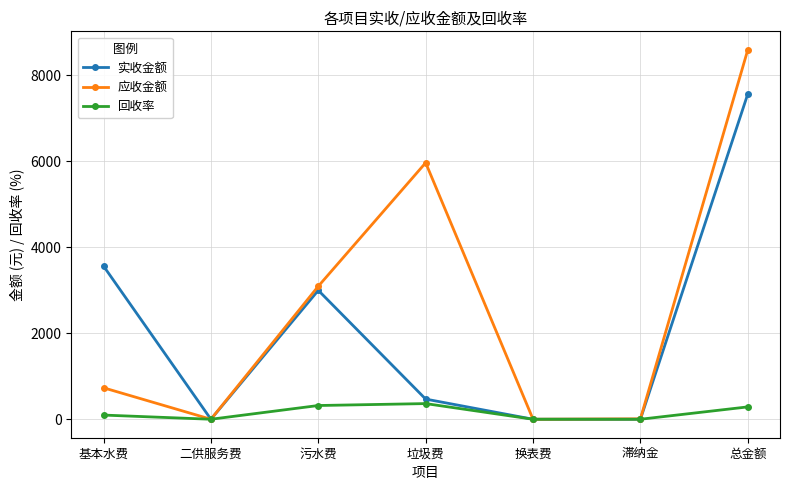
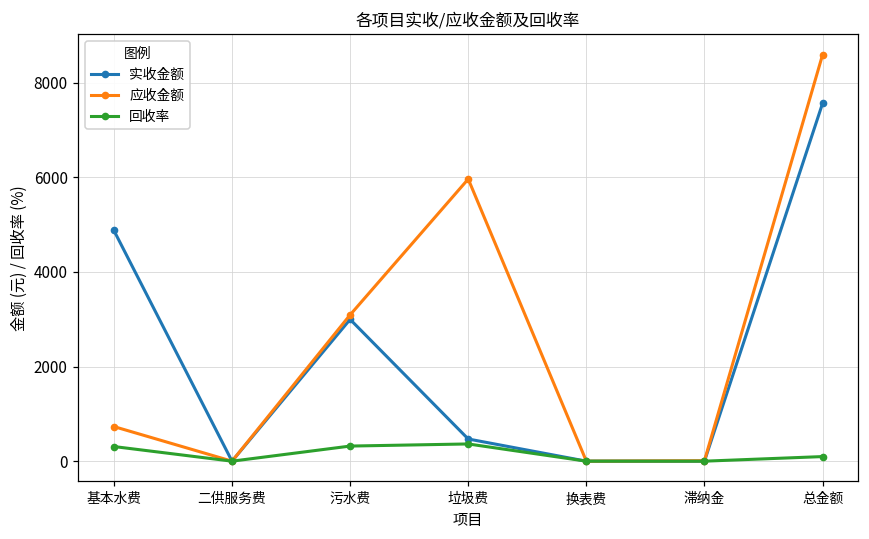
实收金额, 基本水费: 3600 -> 4900
回收率, 基本水费: 100 -> 300
回收率, 总金额: 300 -> 100
